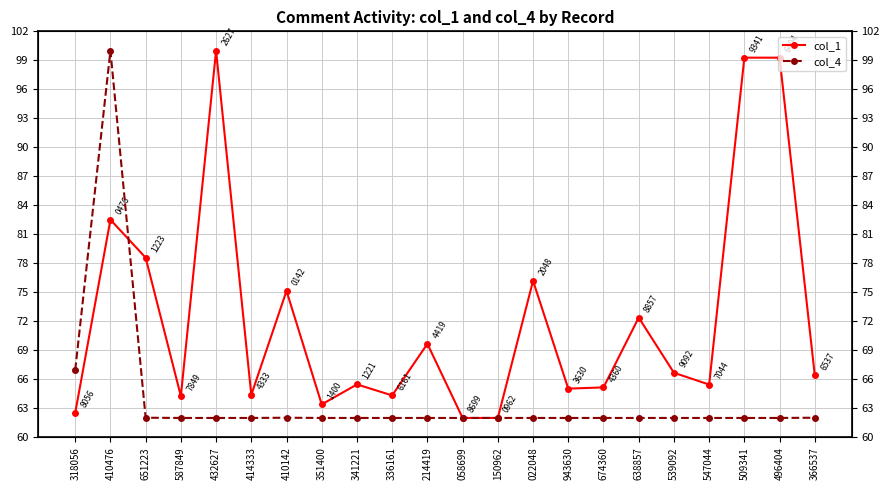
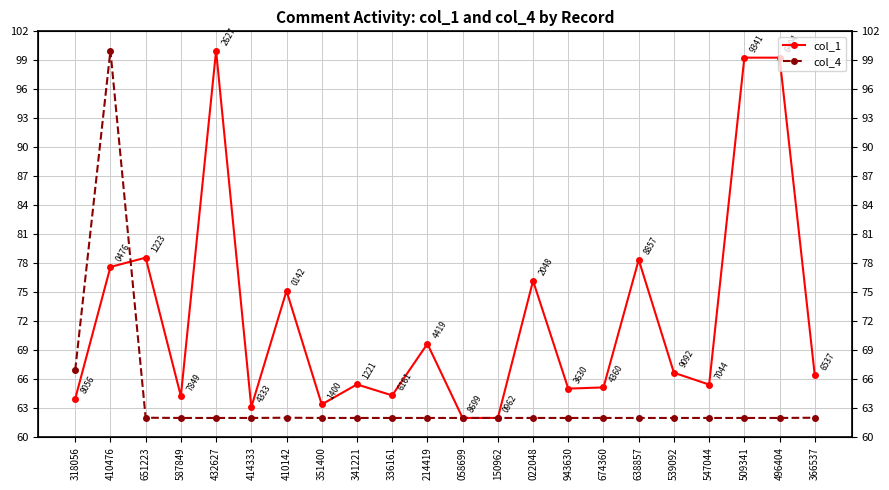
col_1, 318056: 63 -> 64
col_1, 410476: 83 -> 78
col_1, 414333: 64 -> 63
col_1, 638857: 72 -> 78
